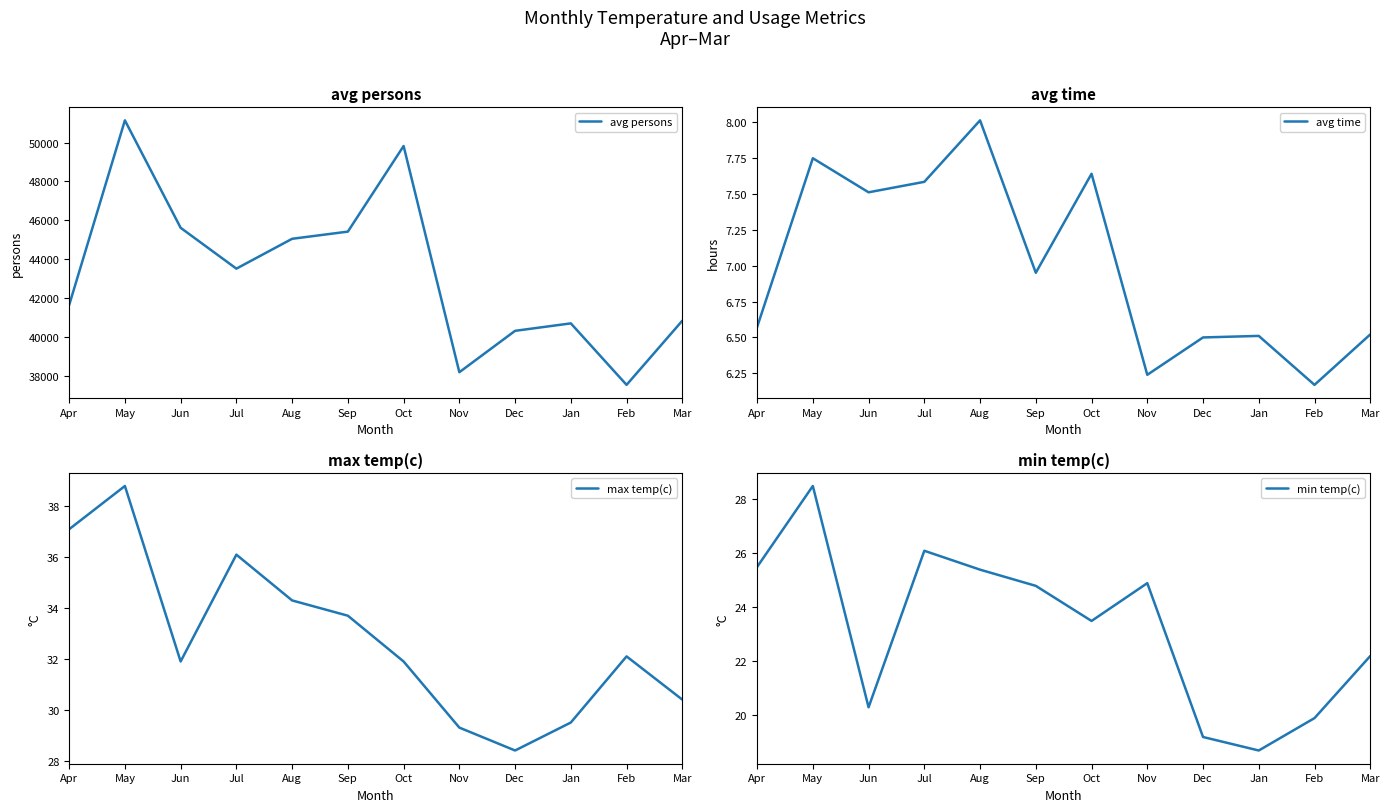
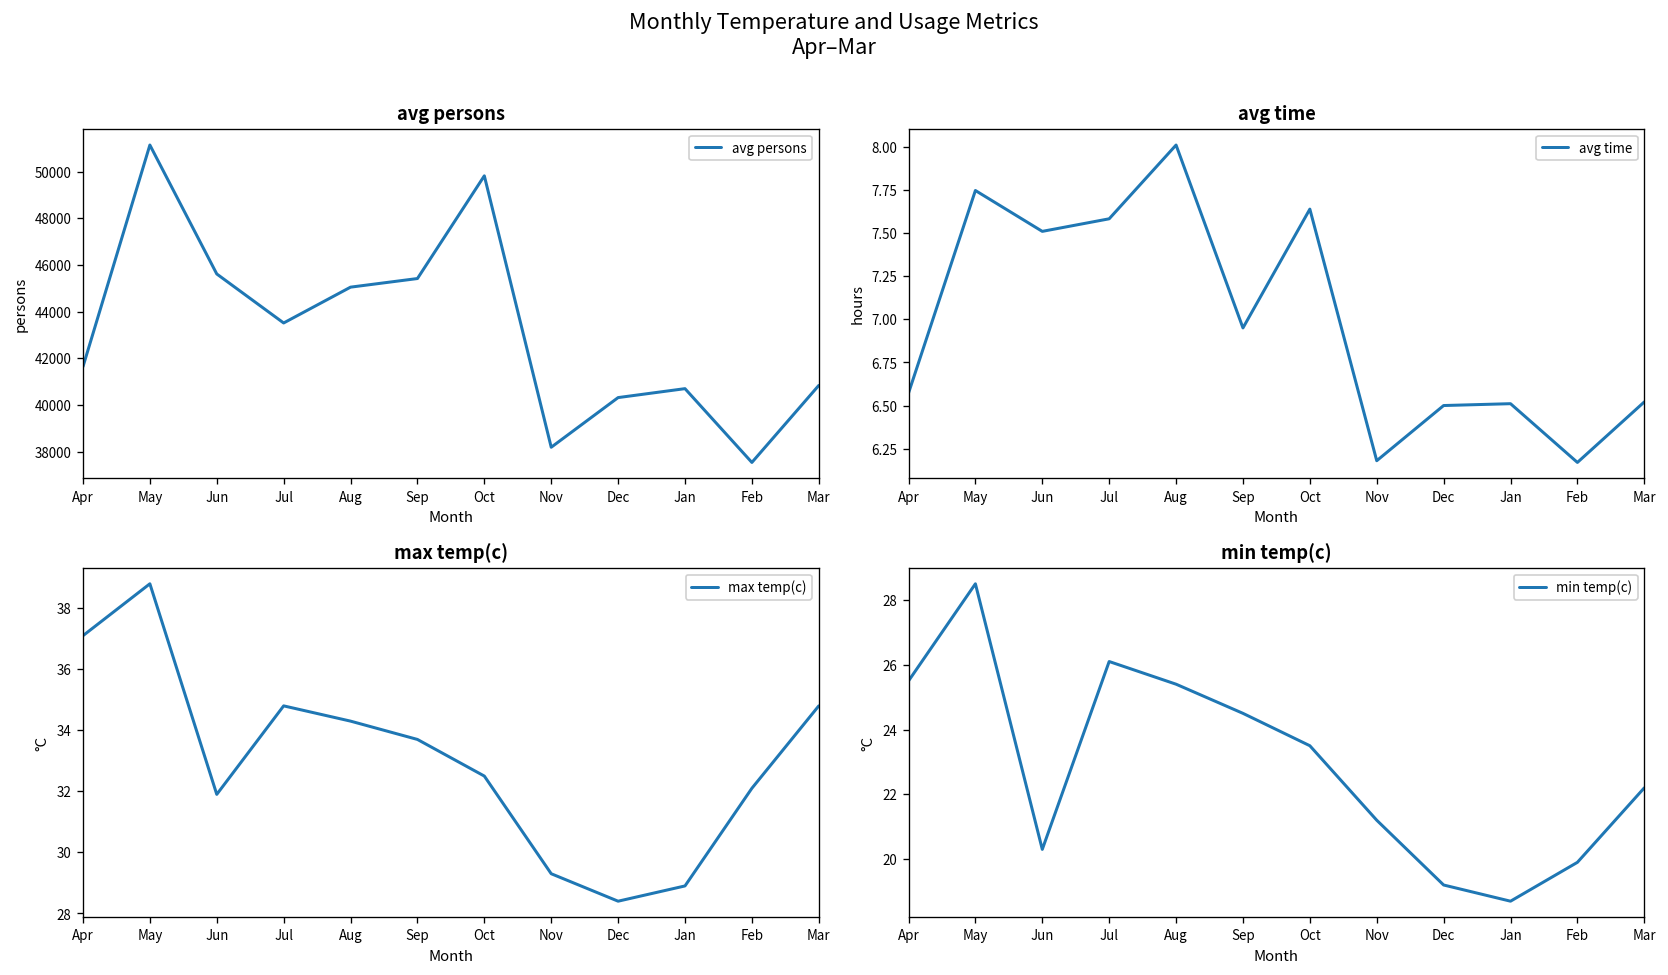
avg time, Nov: 6.24 -> 6.18
max temp(c), Jul: 36.1 -> 34.8
max temp(c), Oct: 31.9 -> 32.5
max temp(c), Jan: 29.5 -> 28.9
max temp(c), Mar: 30.4 -> 34.8
min temp(c), Sep: 24.8 -> 24.5
min temp(c), Nov: 24.9 -> 21.2
